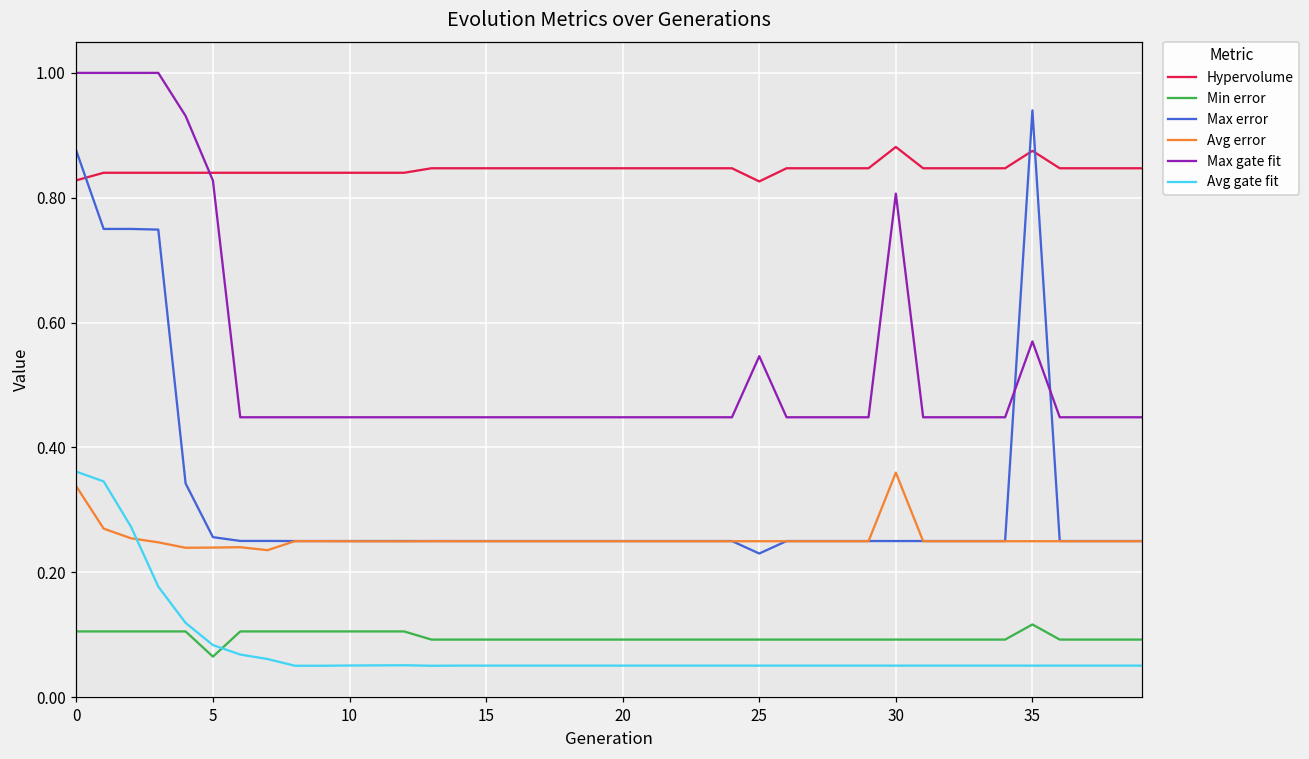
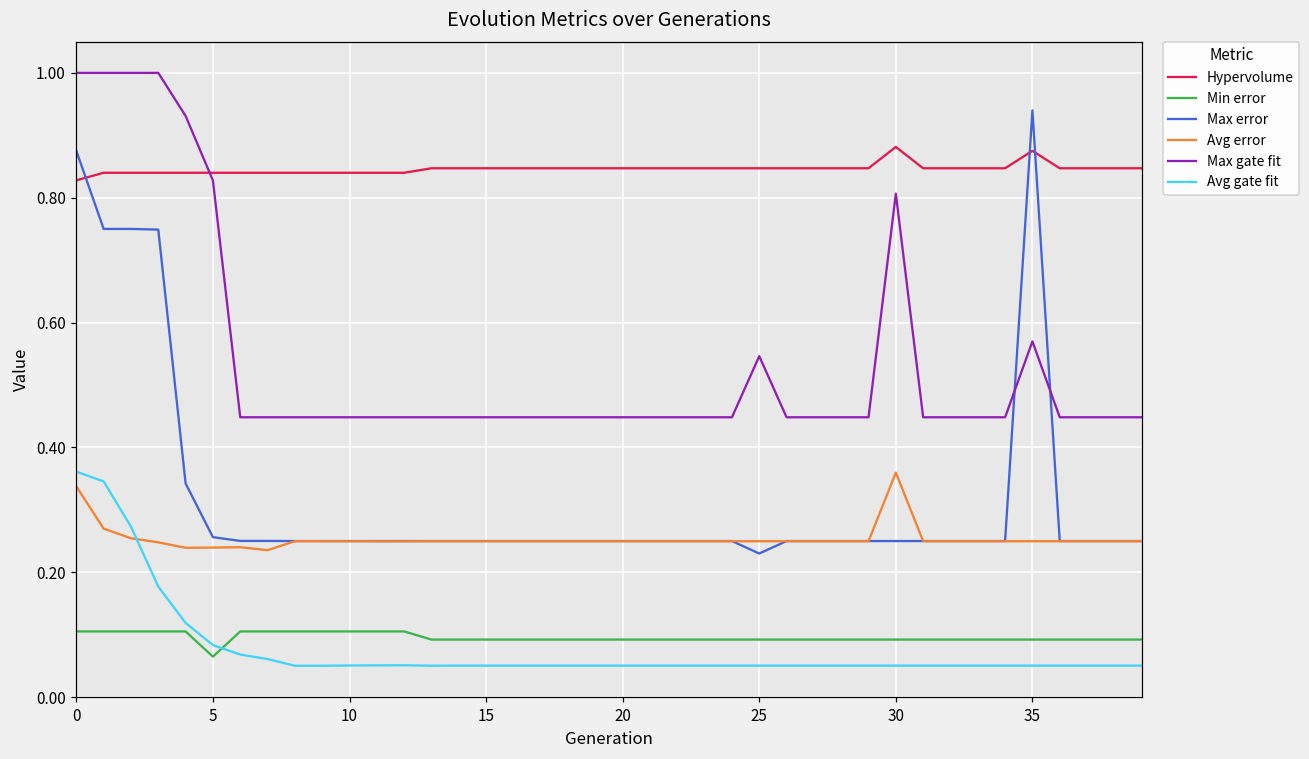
Hypervolume, 25: 0.83 -> 0.85
Min error, 35: 0.12 -> 0.09
